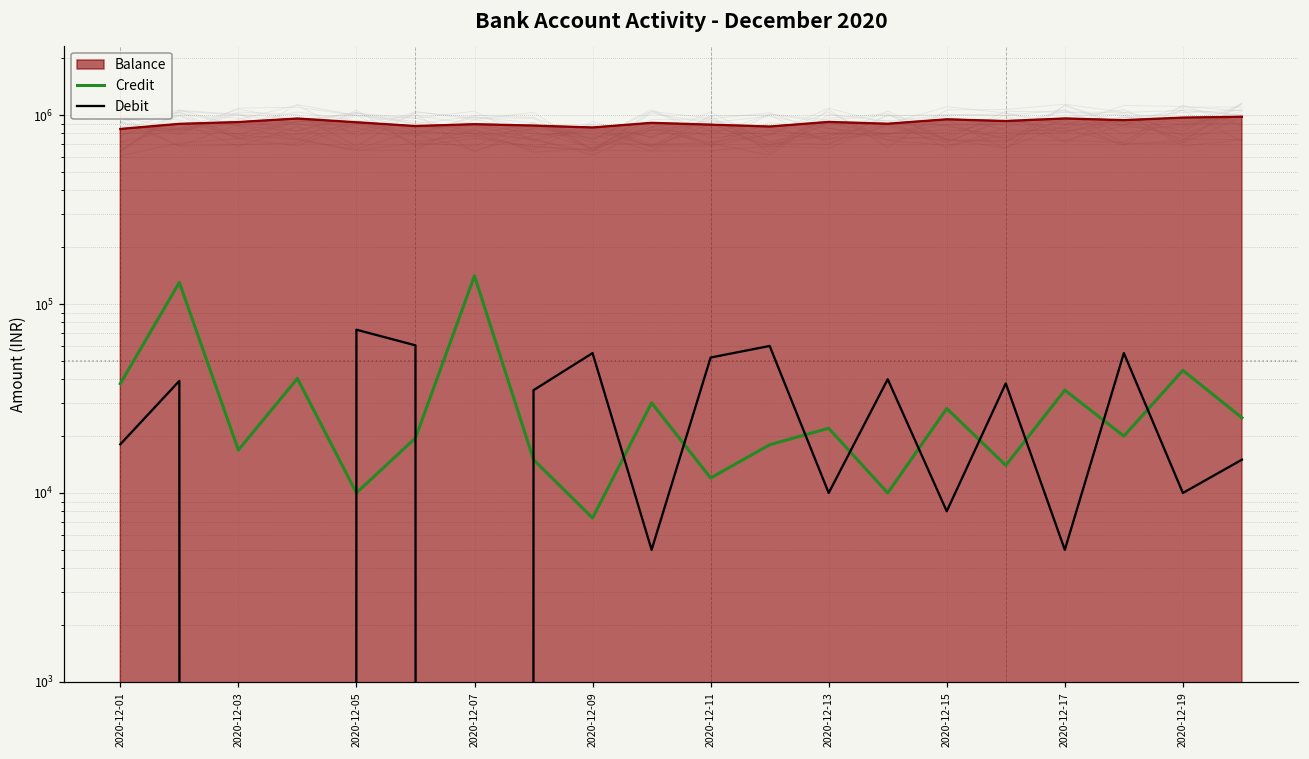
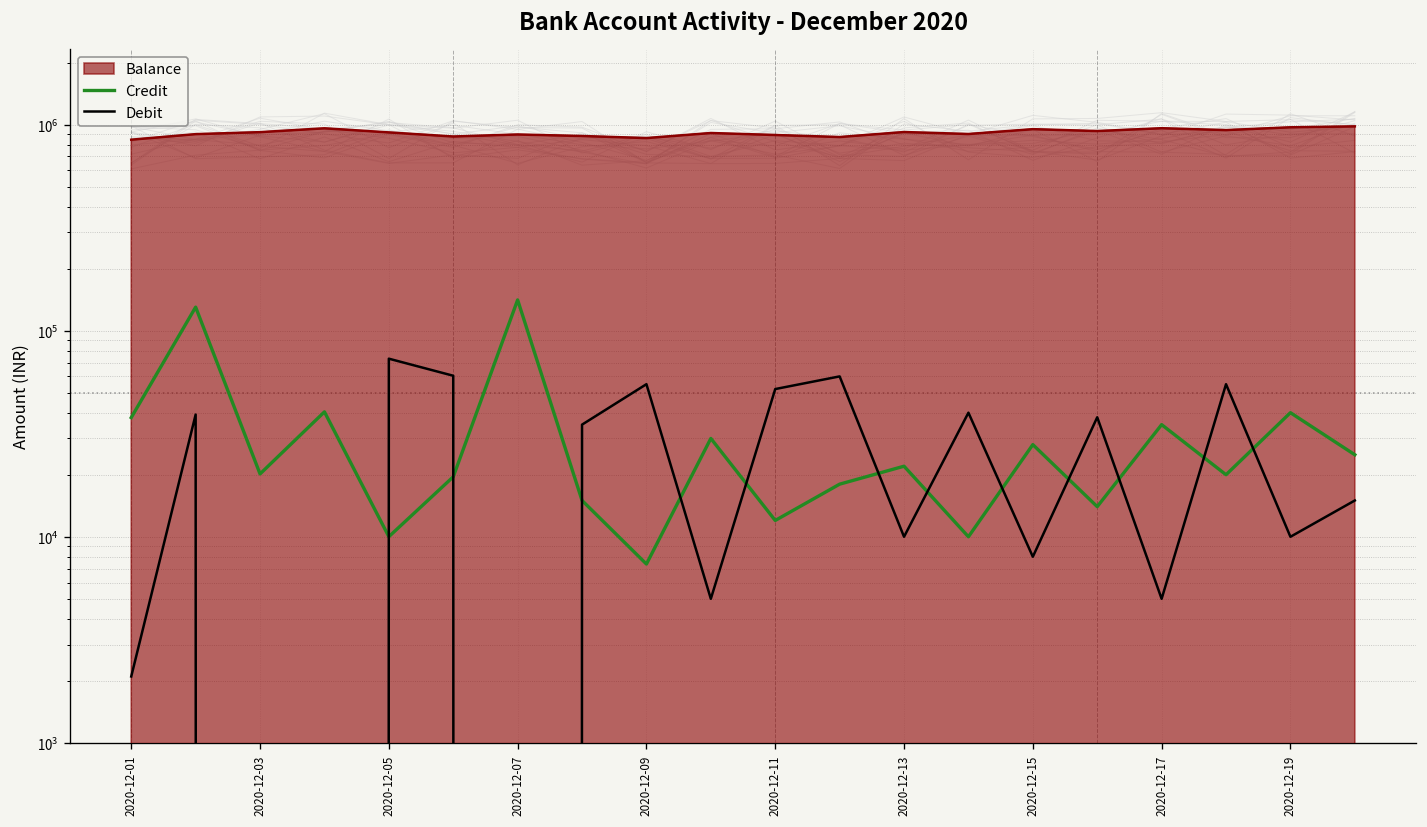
Debit, 2020-12-01: 18000 -> 2100
Credit, 2020-12-03: 17000 -> 20000
Credit, 2020-12-19: 45000 -> 40000
